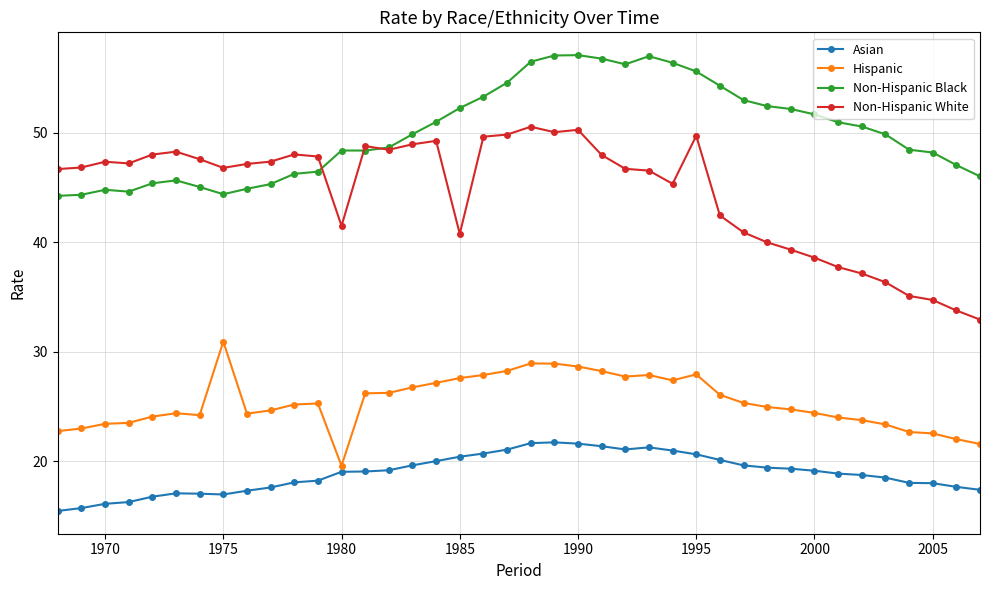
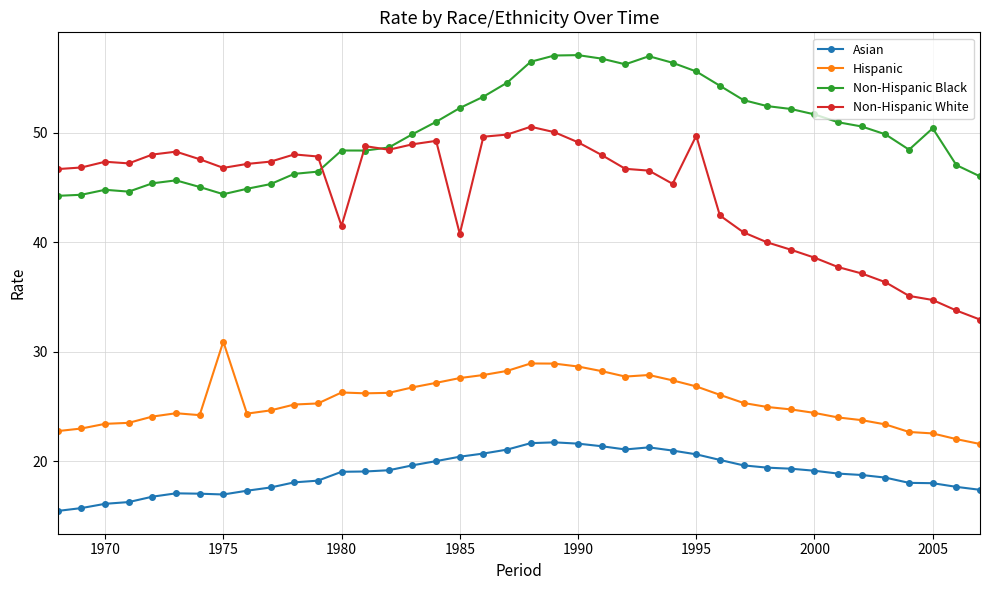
Hispanic, 1980: 19.6 -> 26.3
Non-Hispanic White, 1990: 50.3 -> 49.1
Hispanic, 1995: 27.9 -> 26.8
Non-Hispanic Black, 2005: 48.2 -> 50.4
